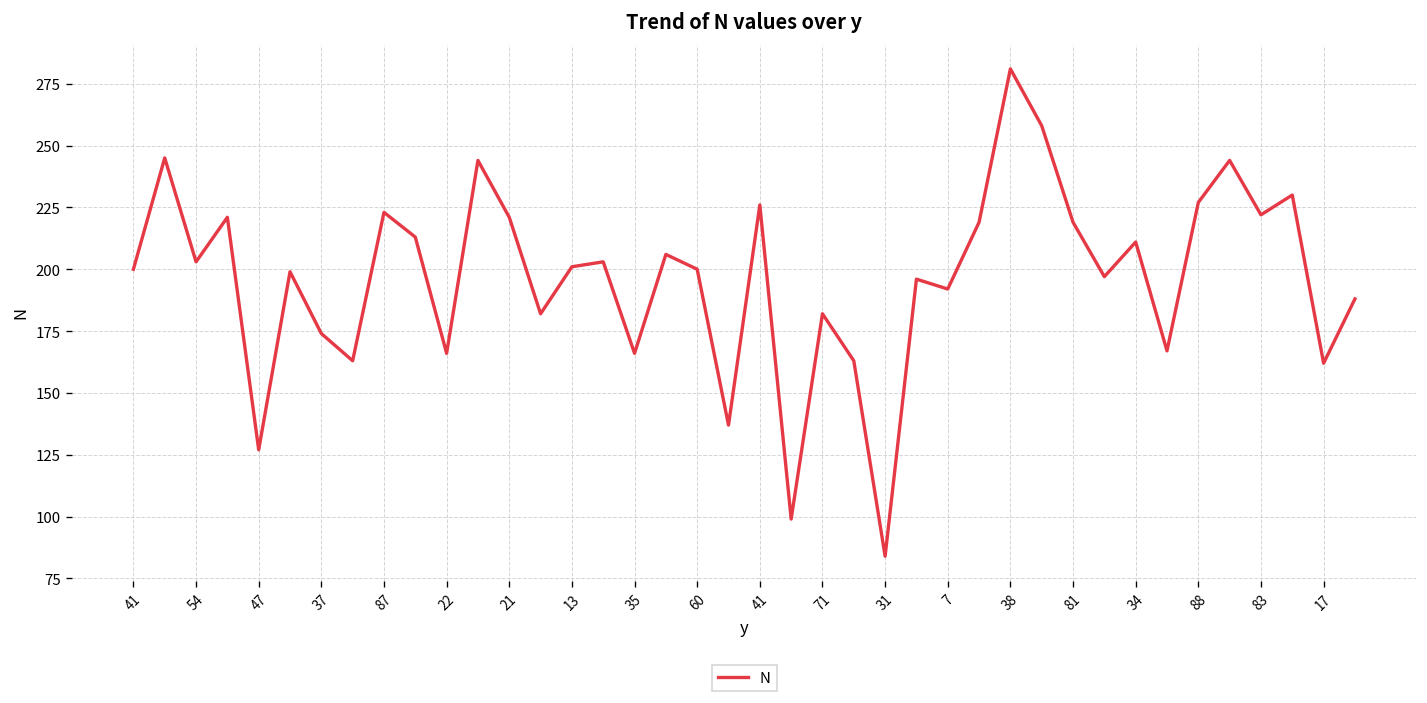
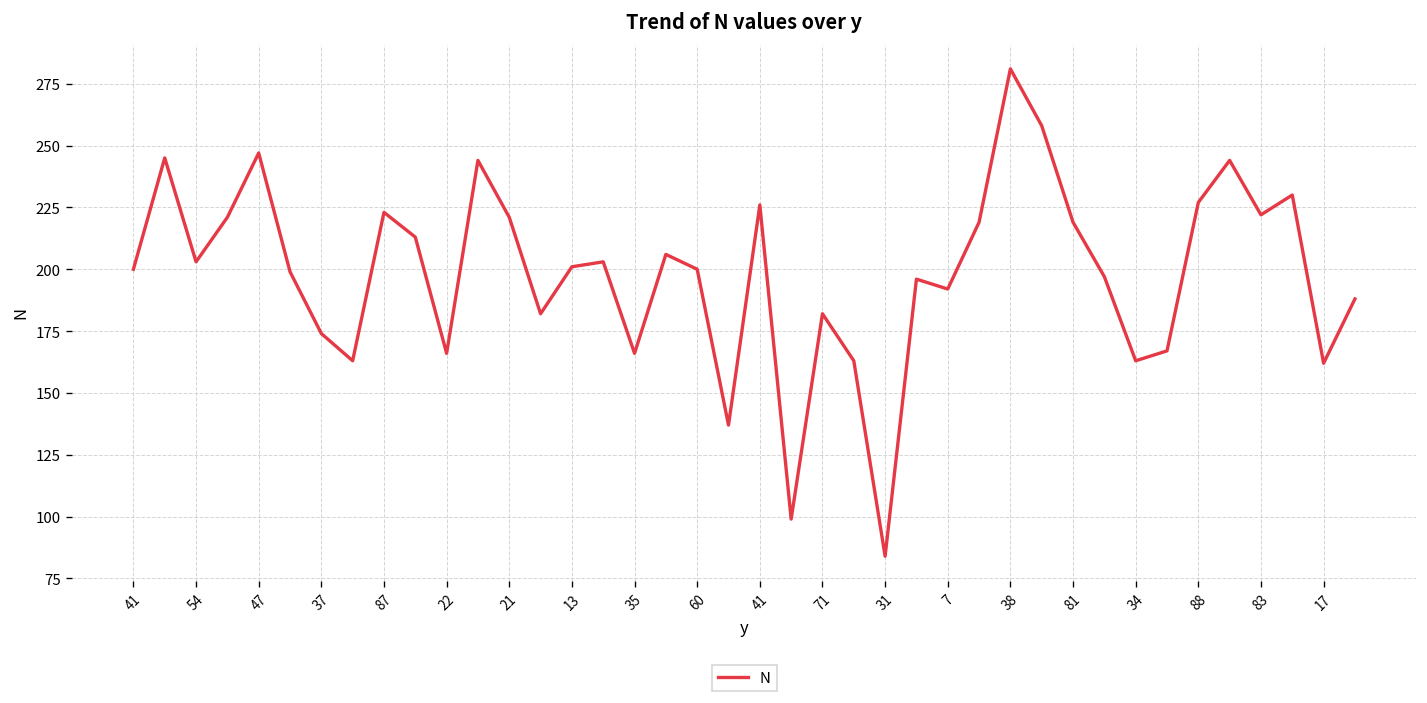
47: 127 -> 247
34: 211 -> 163
